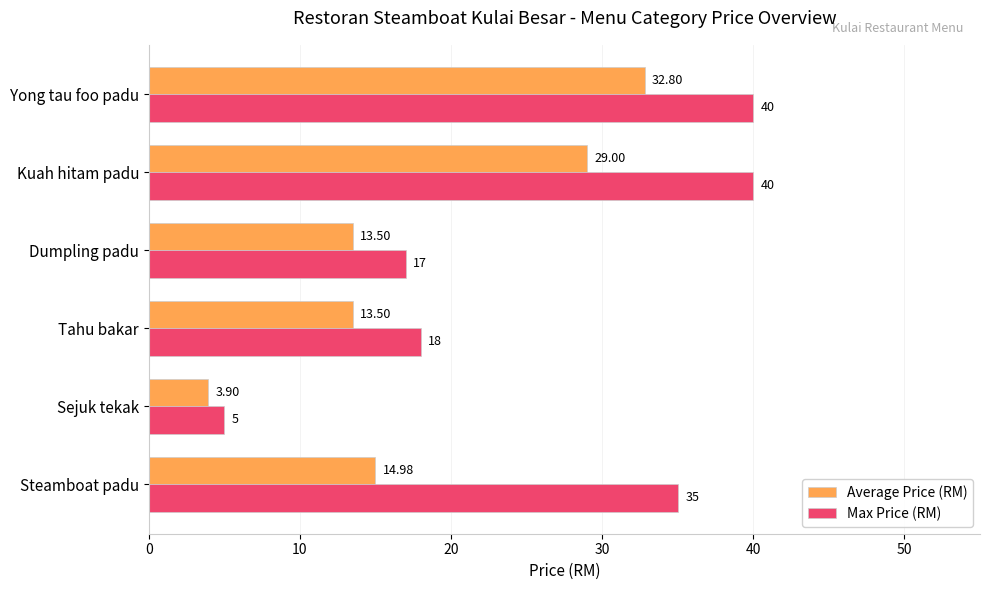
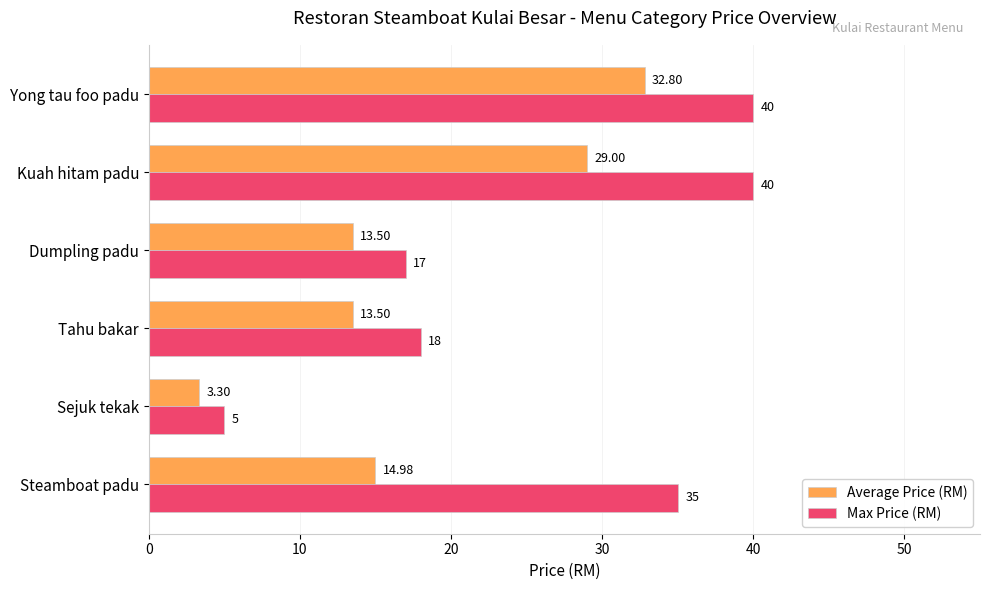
Average Price (RM), Sejuk tekak: 3.90 -> 3.30
